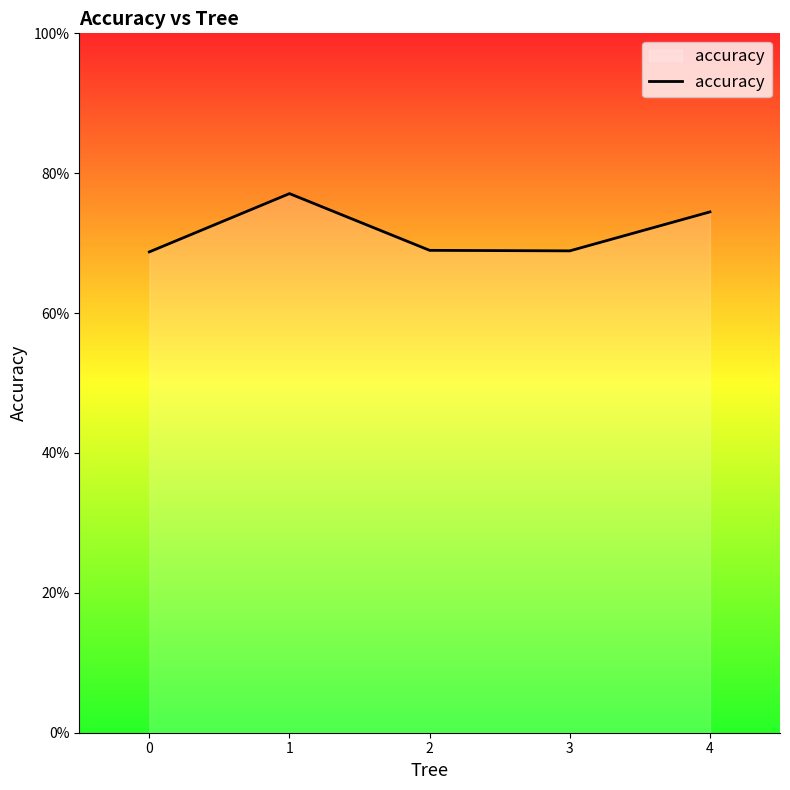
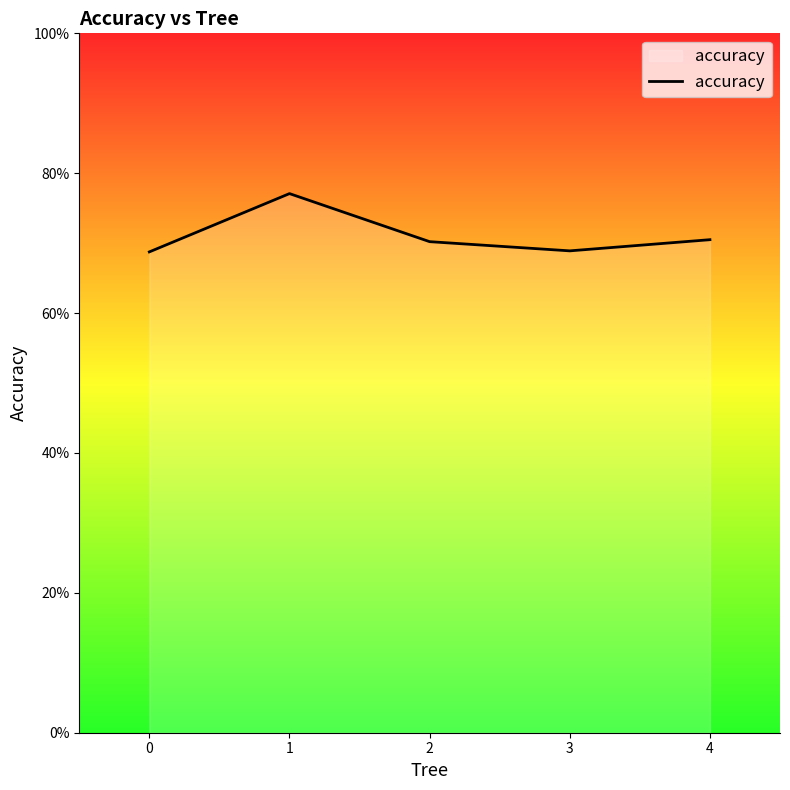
2: 69% -> 70%
4: 74% -> 70%
